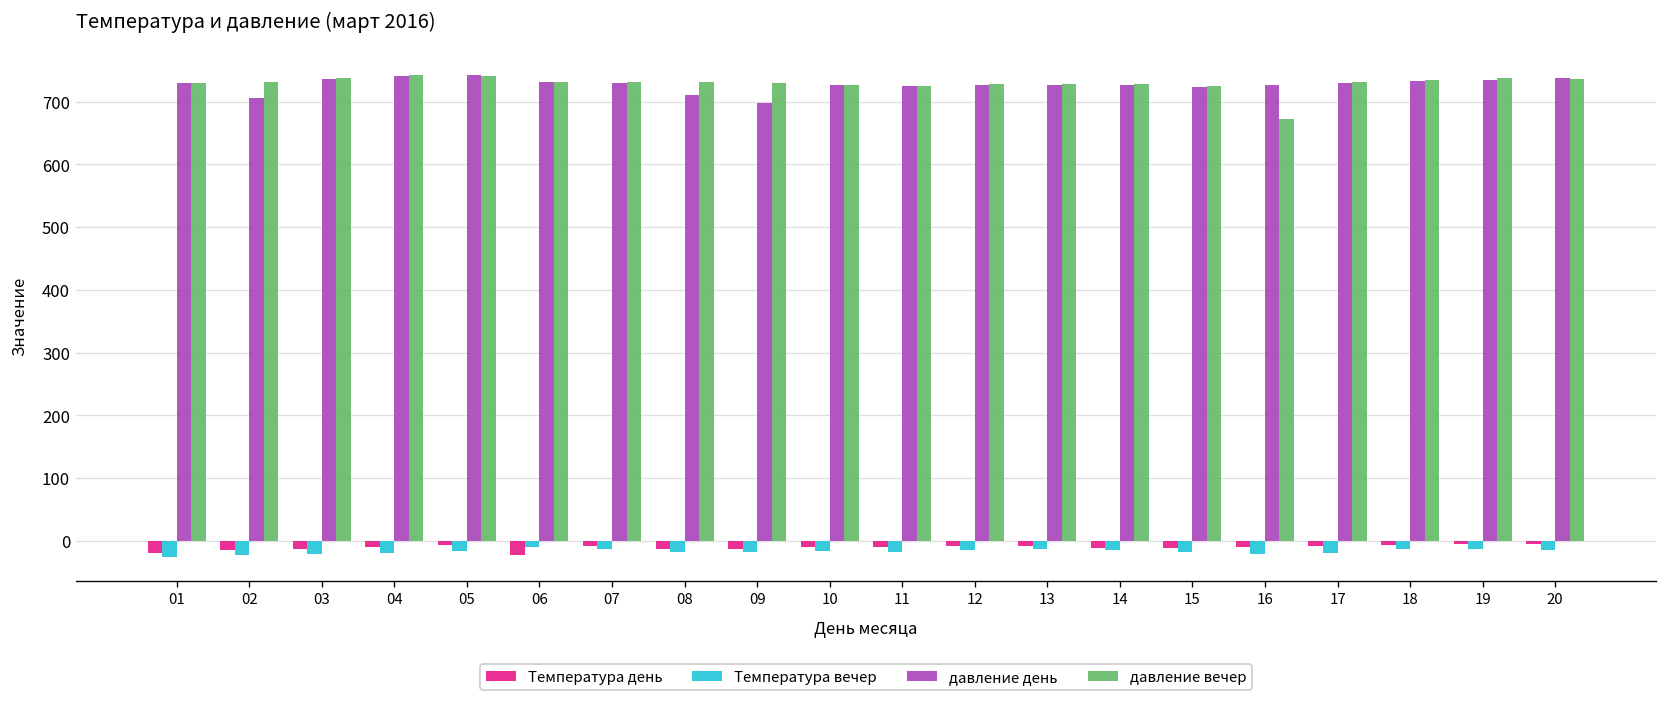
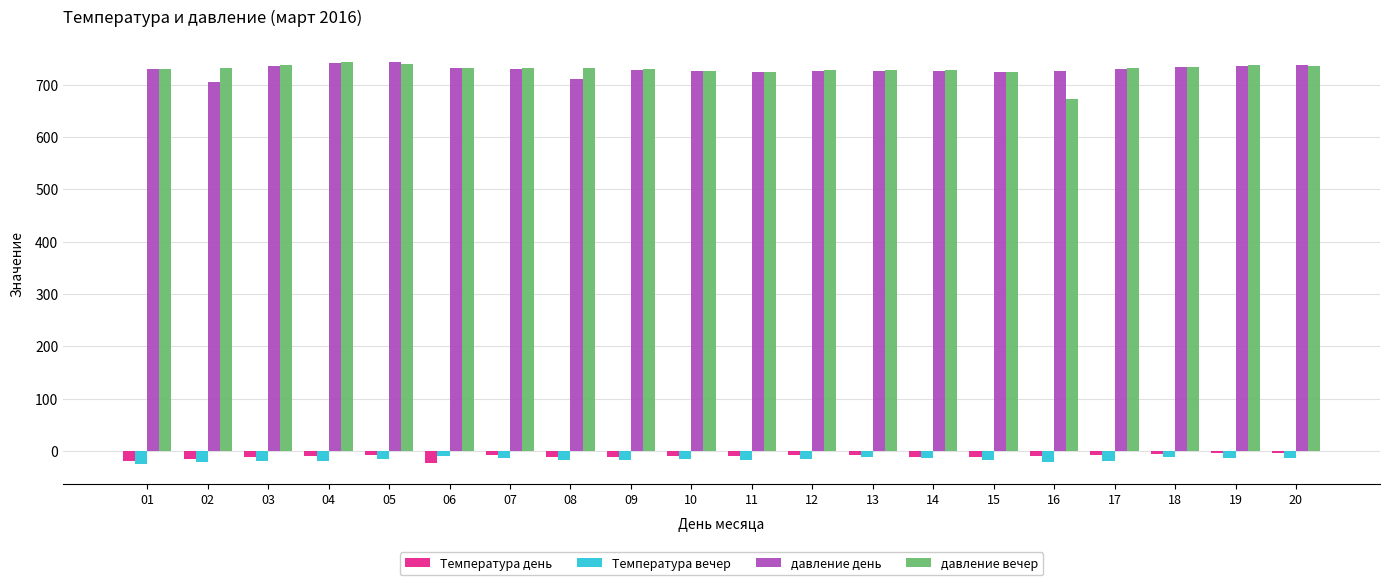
давление день, 09: 700 -> 730
